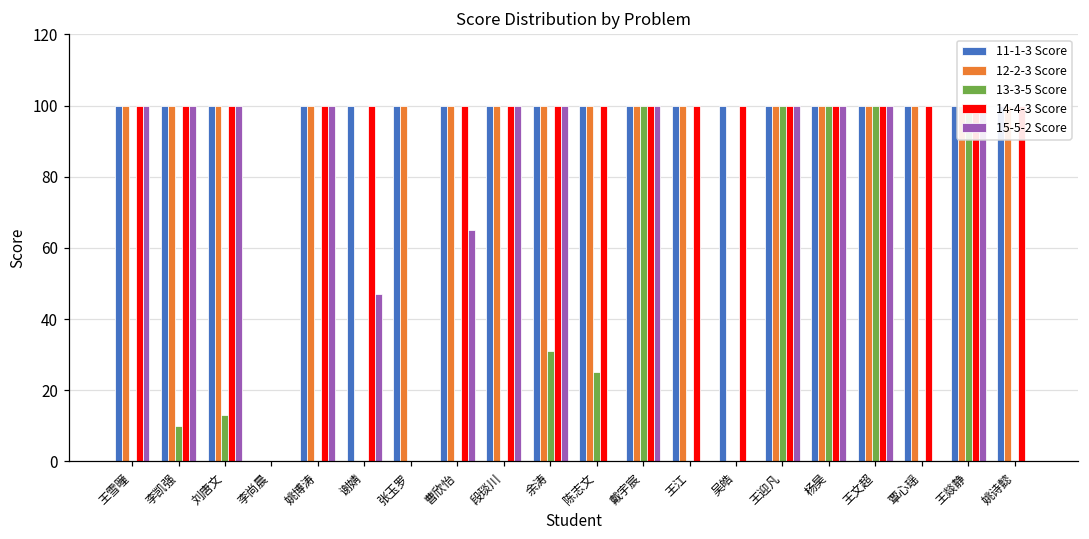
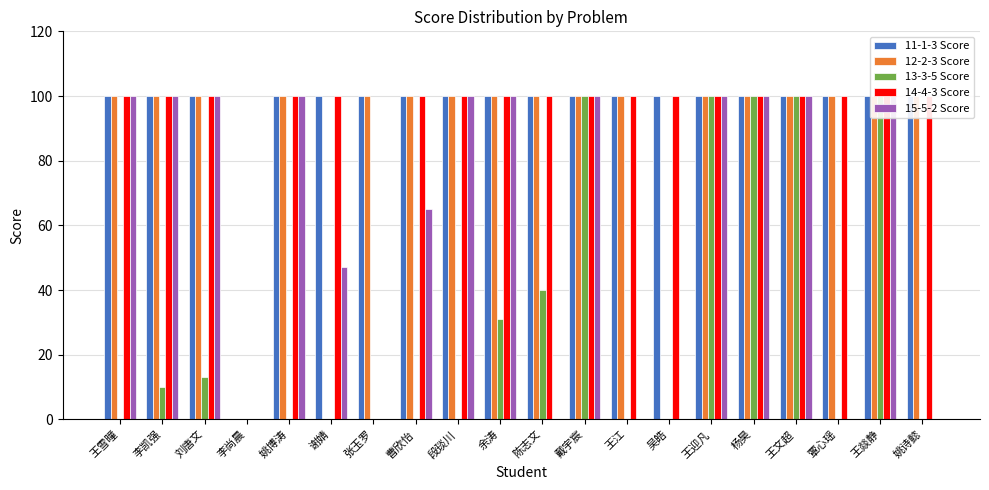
13-3-5 Score, 陈志文: 25 -> 40
